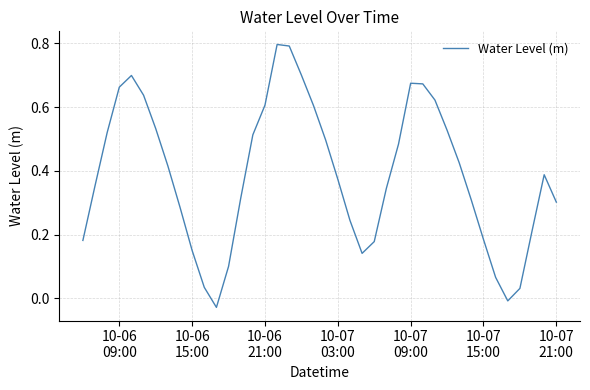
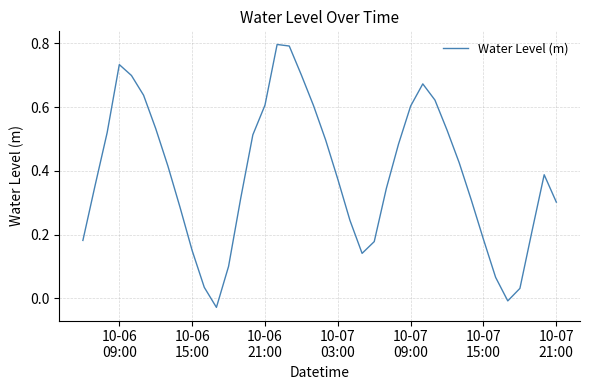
10-06 09:00: 0.66 -> 0.73
10-07 09:00: 0.67 -> 0.60
